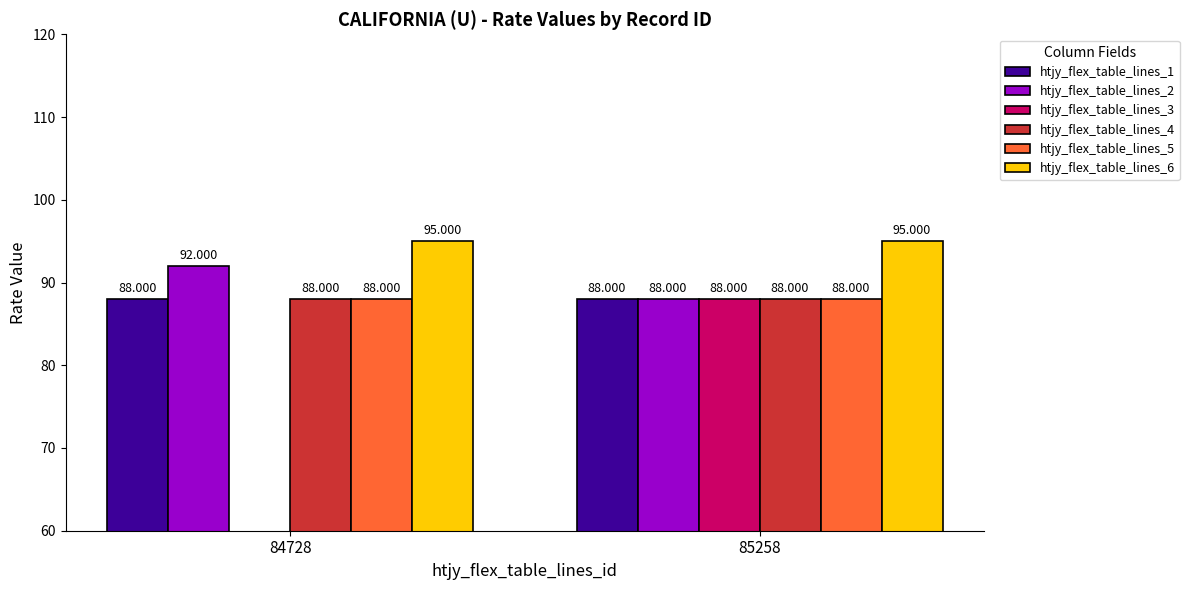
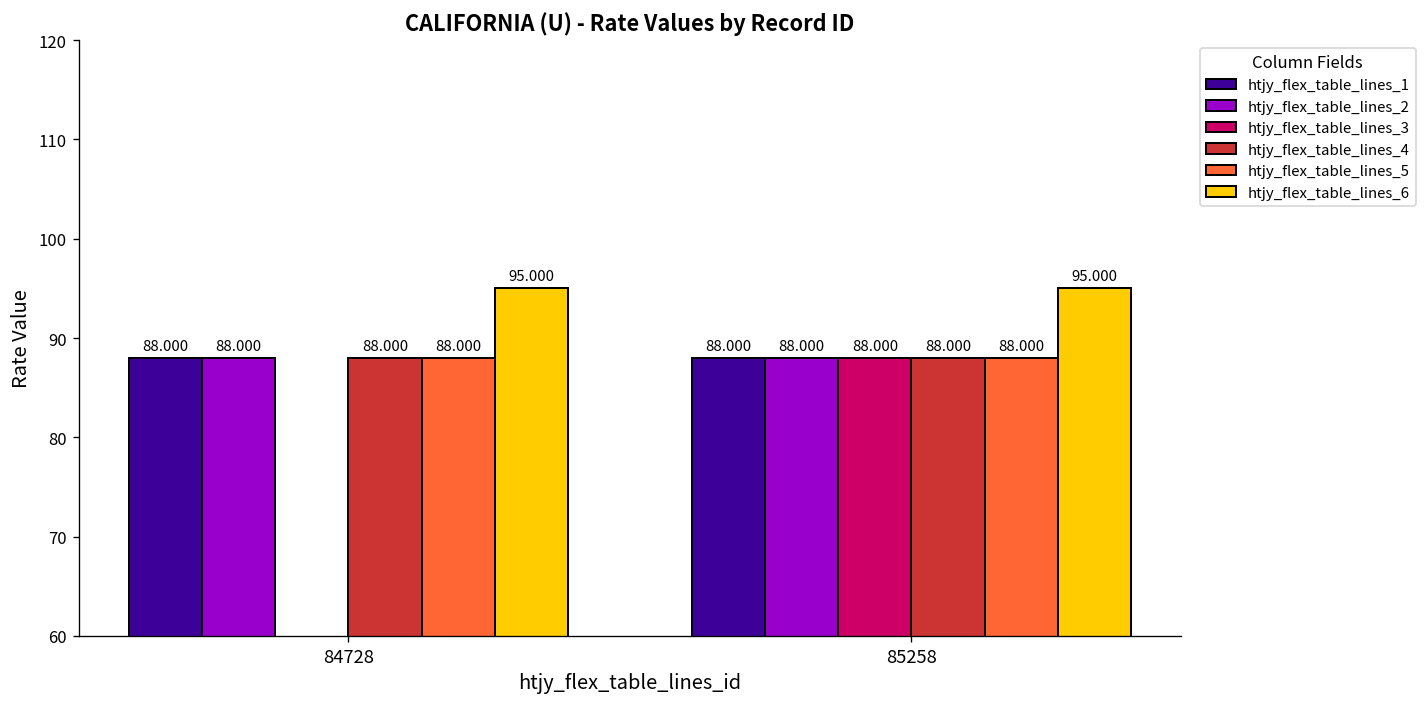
htjy_flex_table_lines_2, 84728: 92.000 -> 88.000
